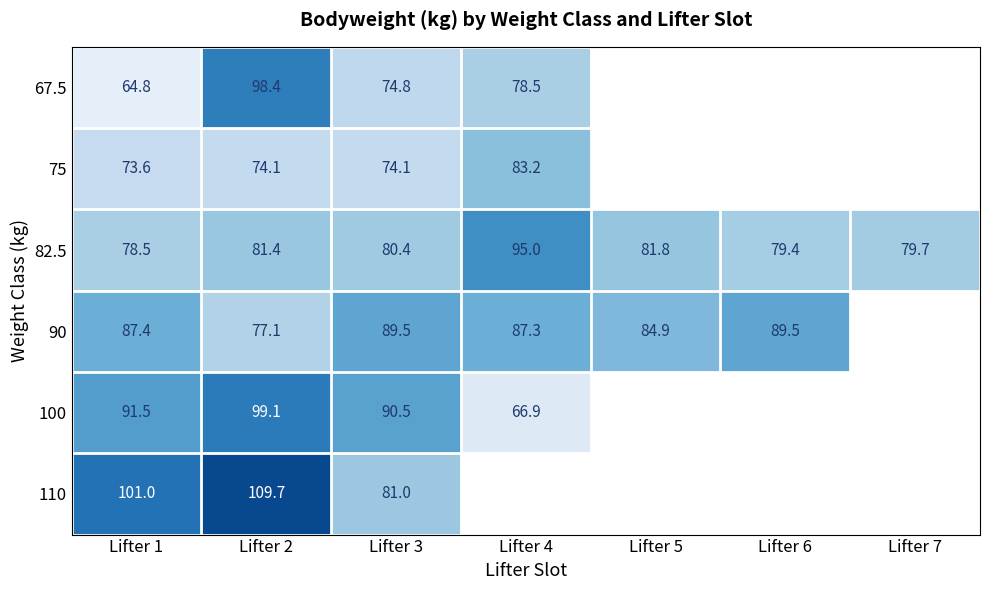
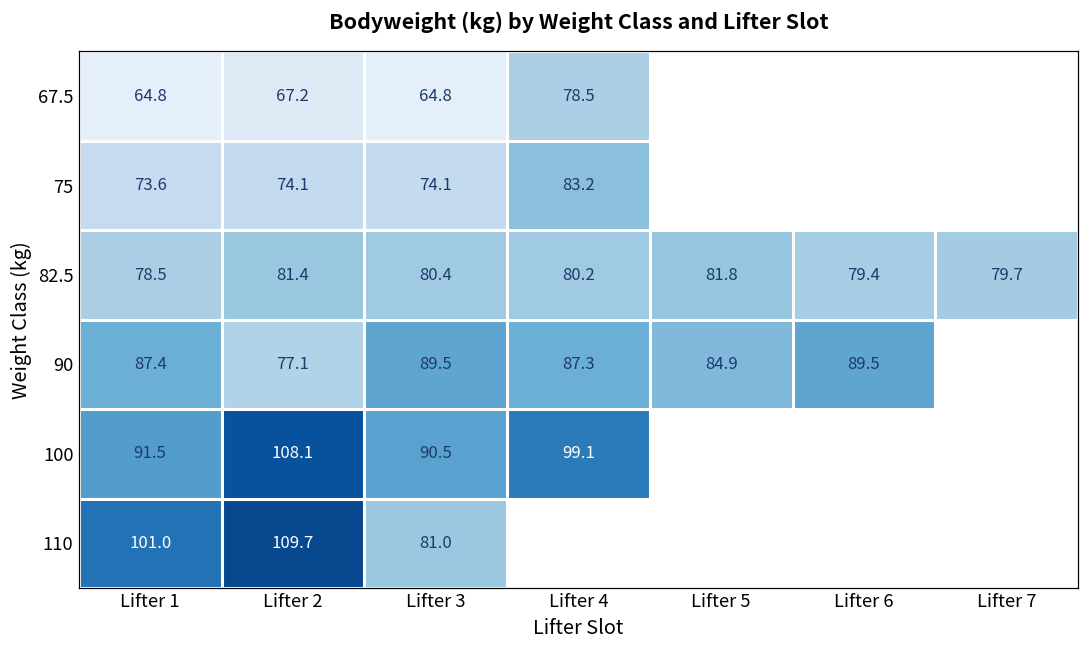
67.5, Lifter 2: 98.4 -> 67.2
67.5, Lifter 3: 74.8 -> 64.8
82.5, Lifter 4: 95.0 -> 80.2
100, Lifter 2: 99.1 -> 108.1
100, Lifter 4: 66.9 -> 99.1
